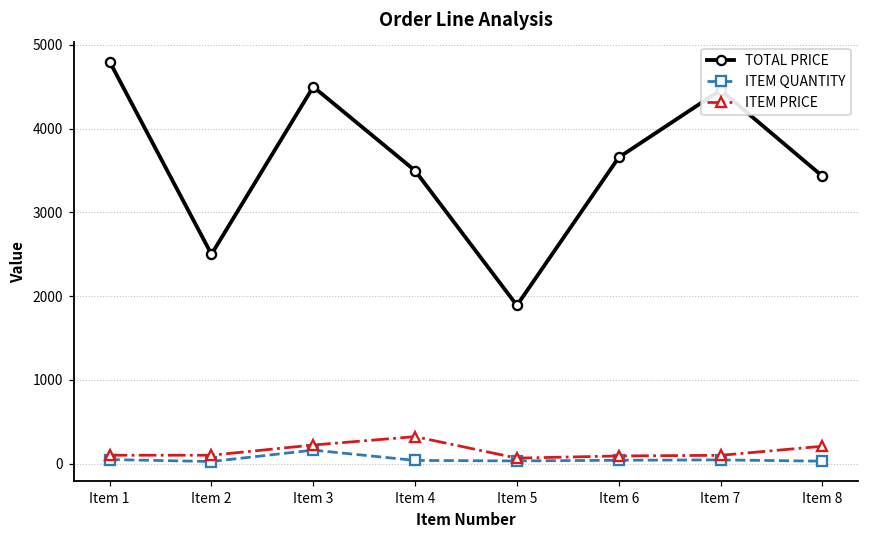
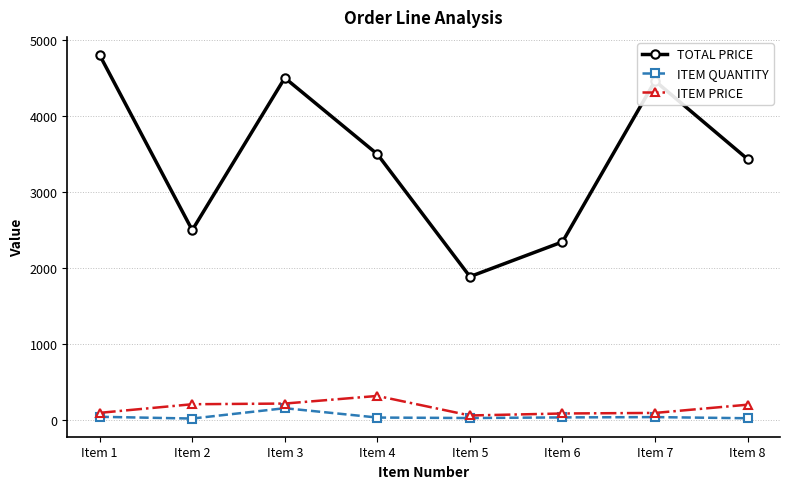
ITEM PRICE, Item 2: 100 -> 200
TOTAL PRICE, Item 6: 3700 -> 2300
